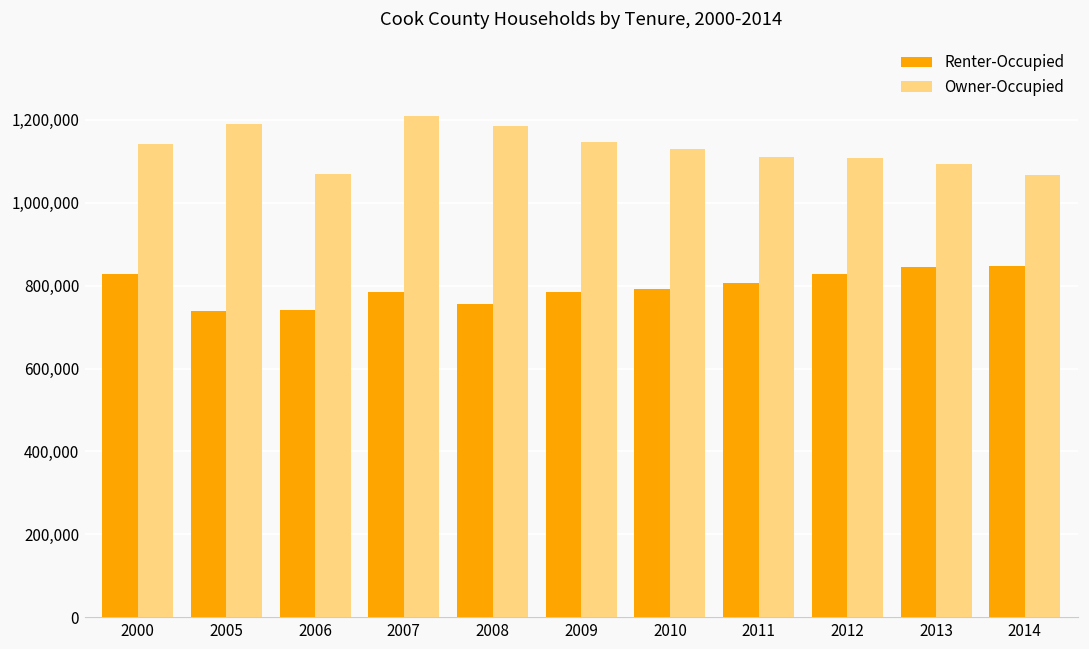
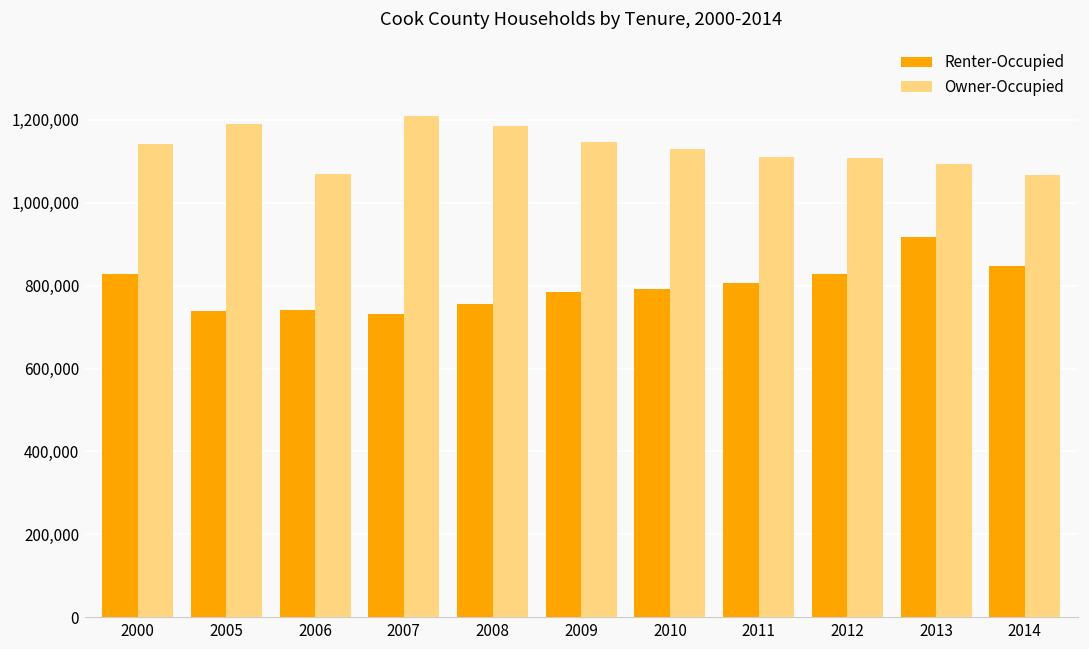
Renter-Occupied, 2007: 790,000 -> 730,000
Renter-Occupied, 2013: 850,000 -> 920,000
